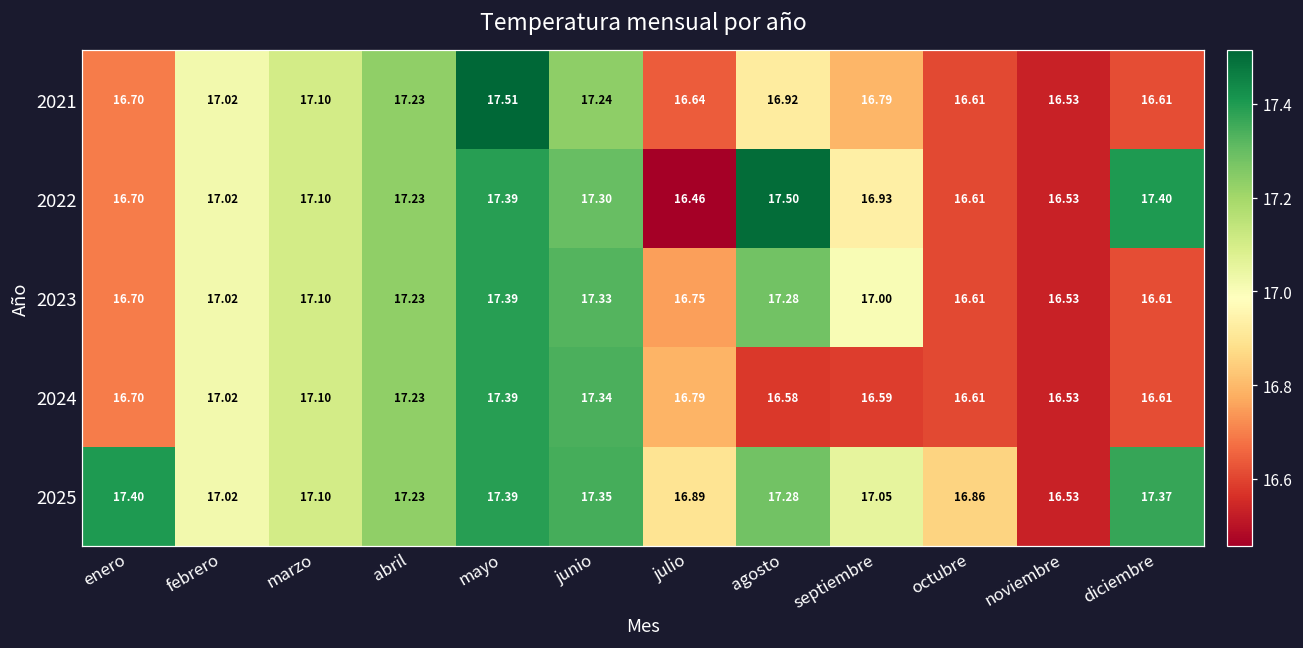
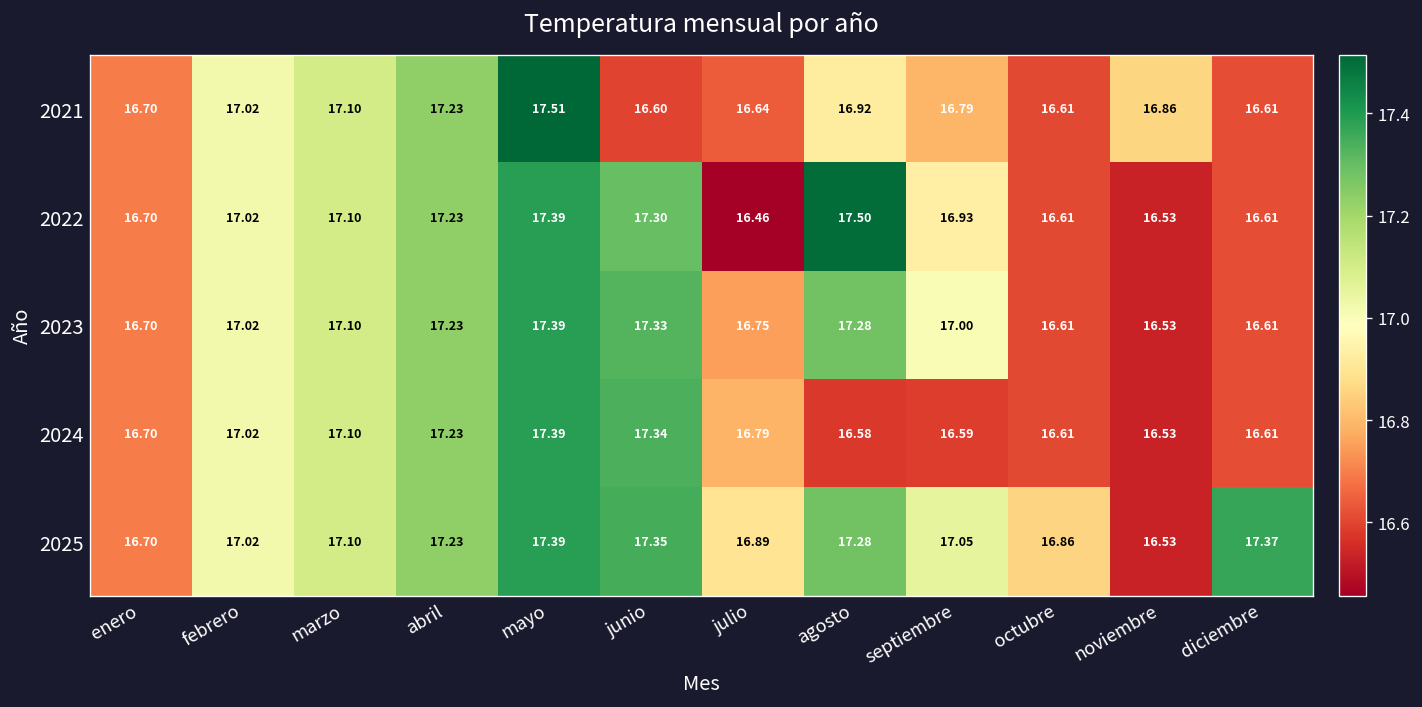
2021, junio: 17.24 -> 16.60
2021, noviembre: 16.53 -> 16.86
2022, diciembre: 17.40 -> 16.61
2025, enero: 17.40 -> 16.70
